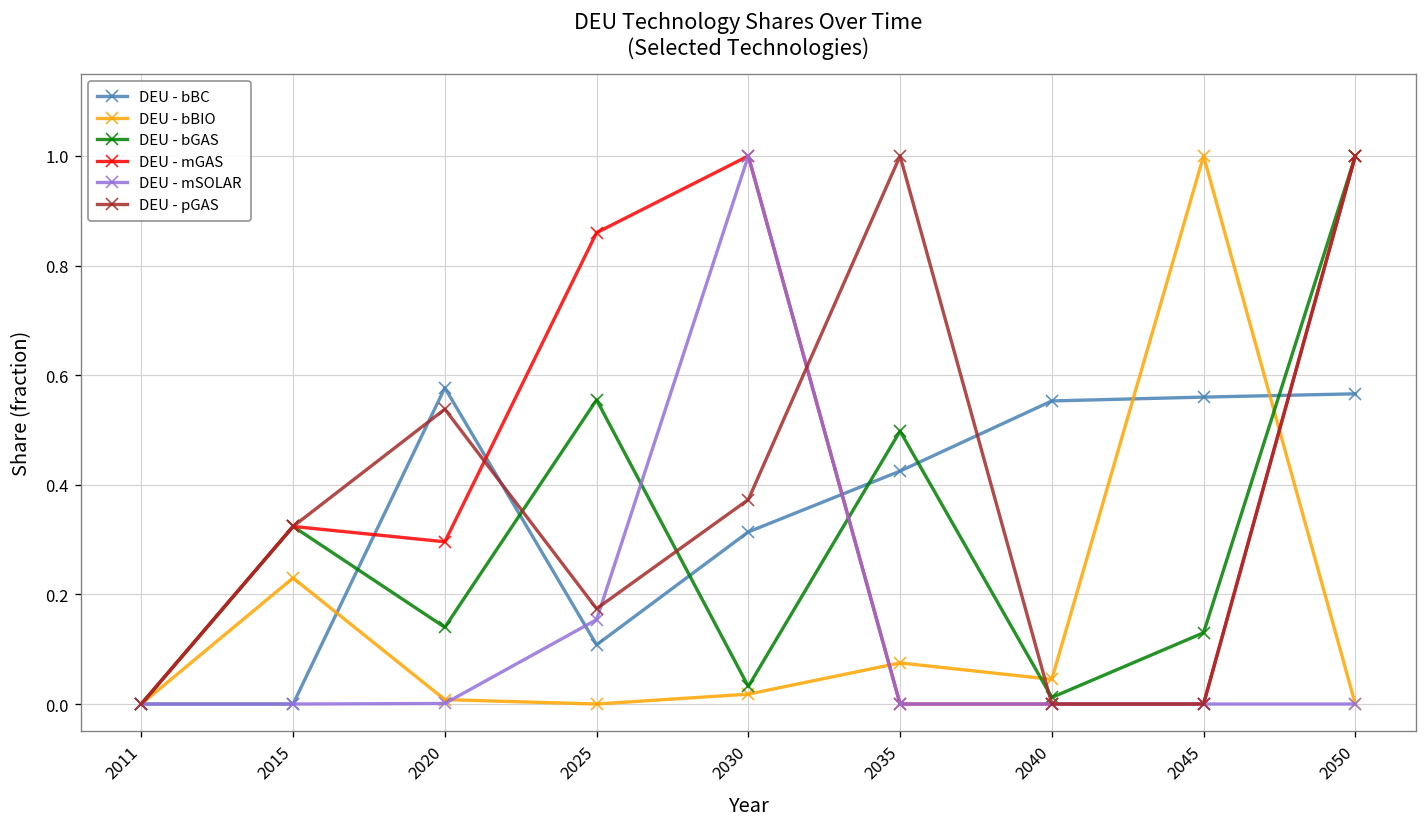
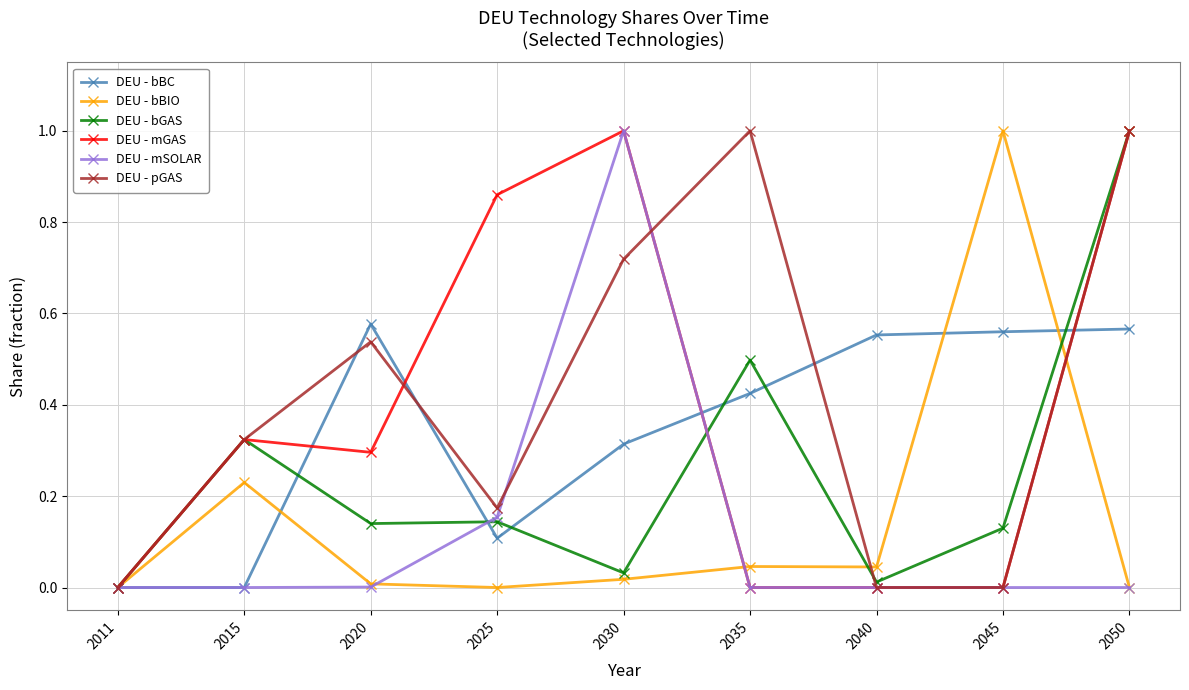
DEU - bGAS, 2025: 0.56 -> 0.14
DEU - pGAS, 2030: 0.37 -> 0.72
DEU - bBIO, 2035: 0.08 -> 0.05
